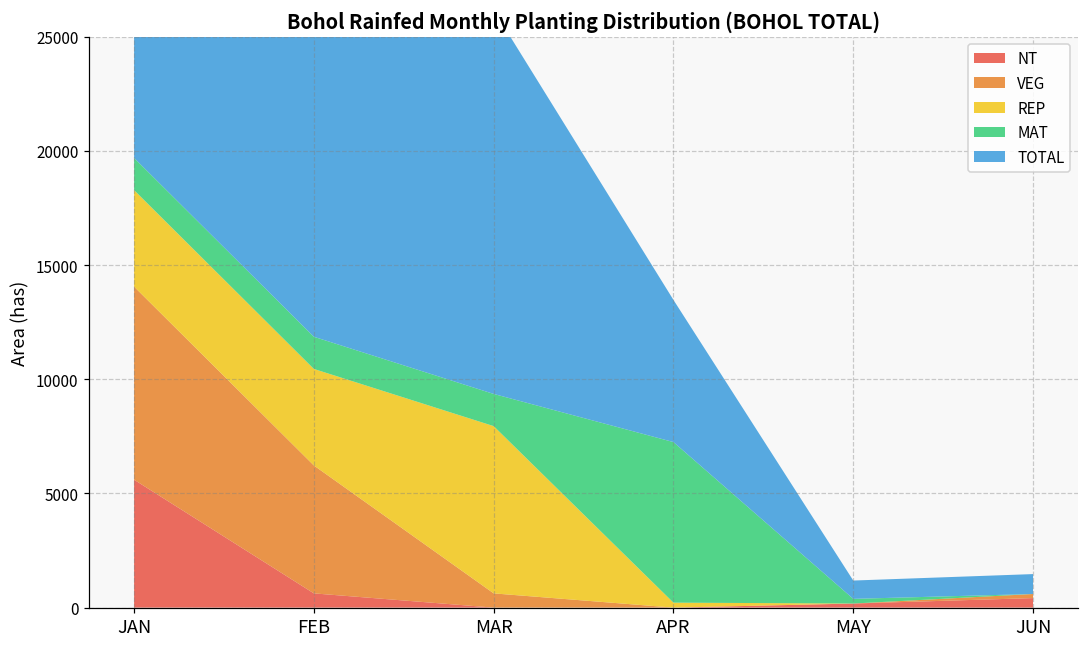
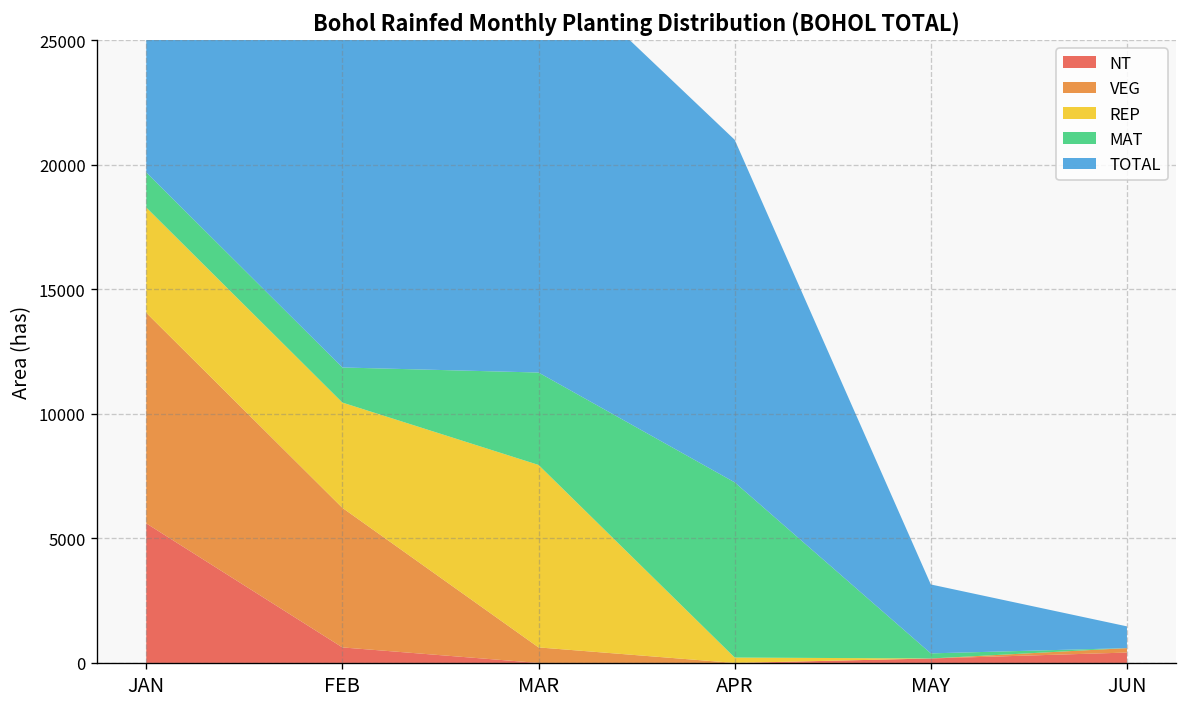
MAT, MAR: 1400 -> 3700
TOTAL, APR: 6200 -> 13800
TOTAL, MAY: 800 -> 2800
